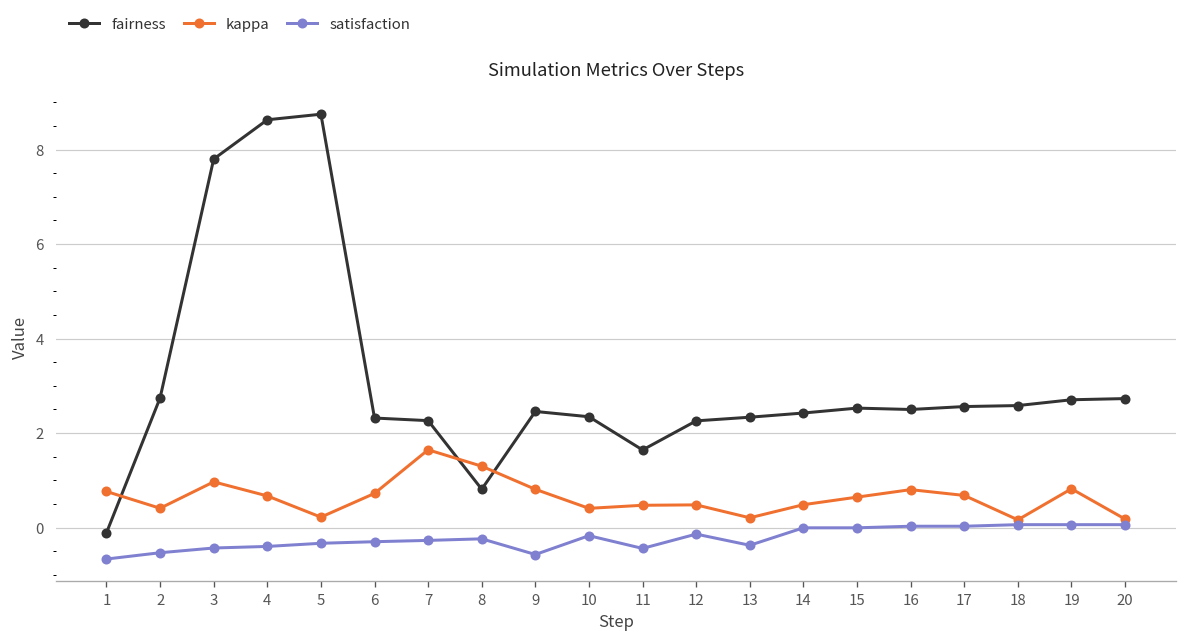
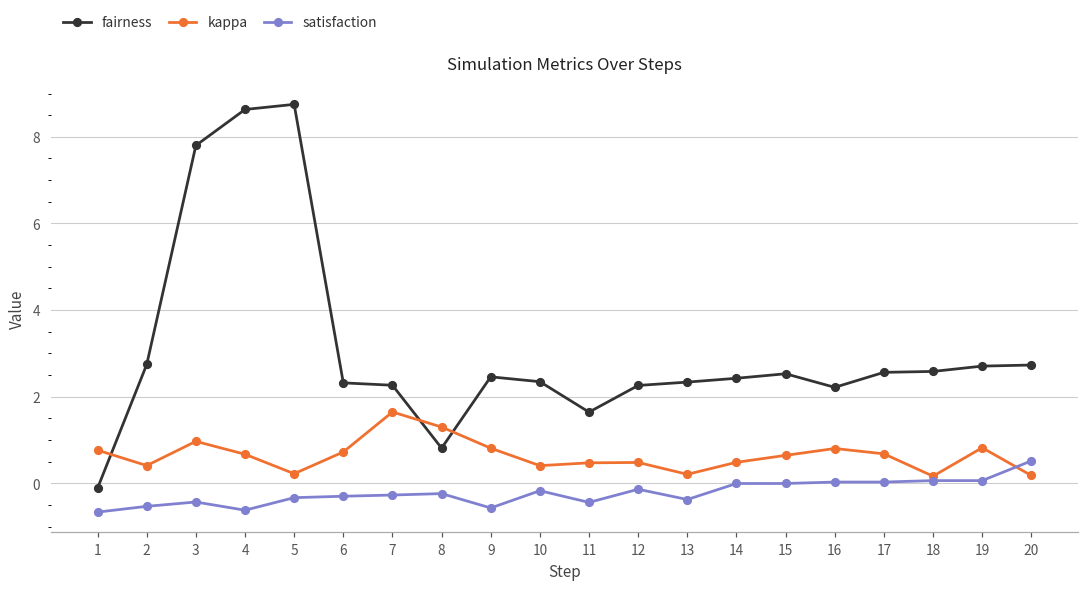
satisfaction, 4: -0.4 -> -0.6
fairness, 16: 2.5 -> 2.2
satisfaction, 20: 0.1 -> 0.5
